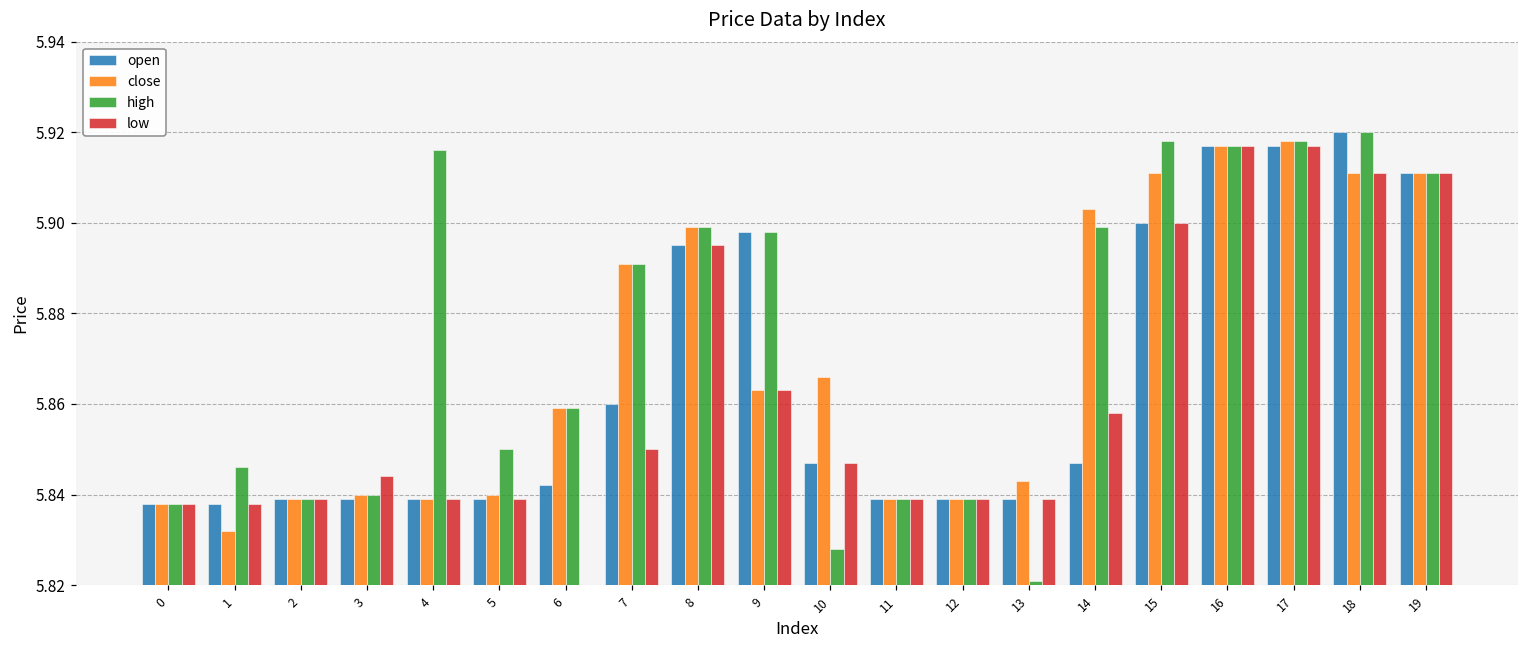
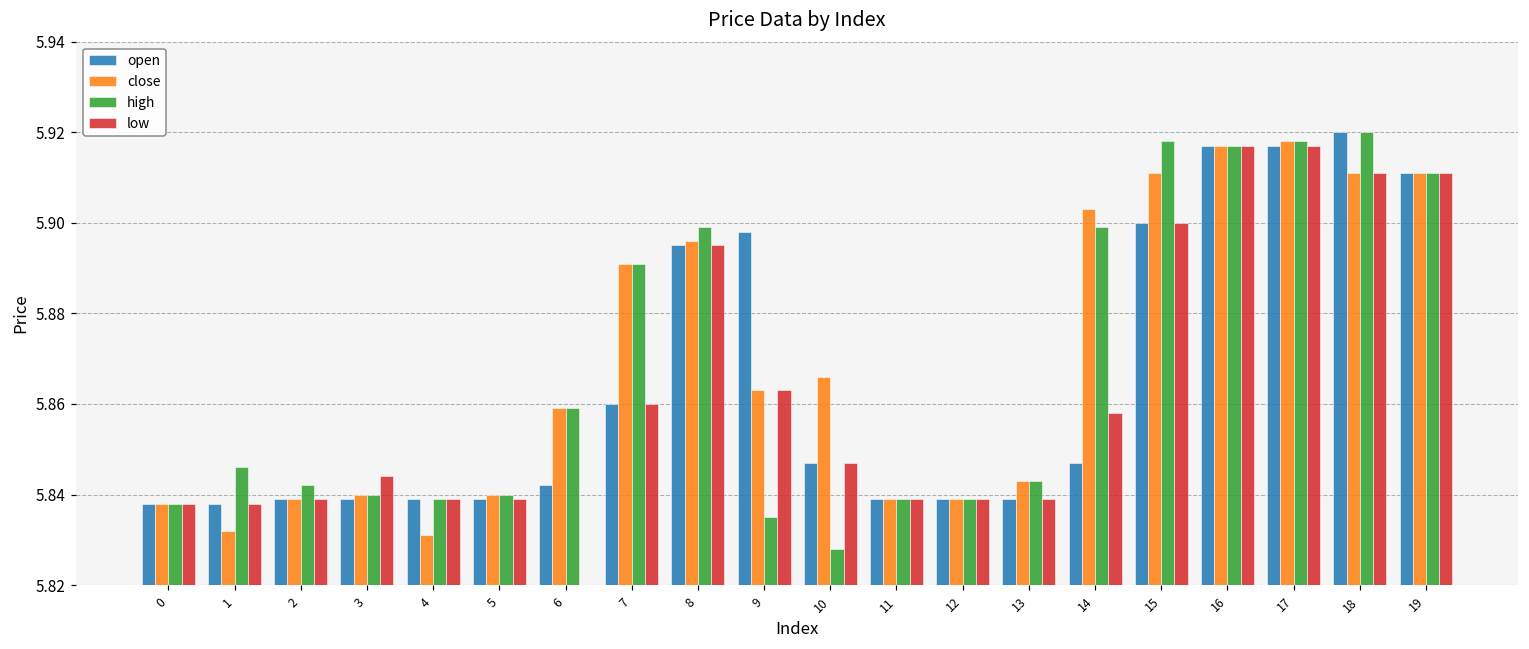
high, 2: 5.839 -> 5.842
close, 4: 5.839 -> 5.831
high, 4: 5.916 -> 5.839
high, 5: 5.85 -> 5.84
low, 7: 5.85 -> 5.86
close, 8: 5.899 -> 5.896
high, 9: 5.898 -> 5.835
high, 13: 5.821 -> 5.843
